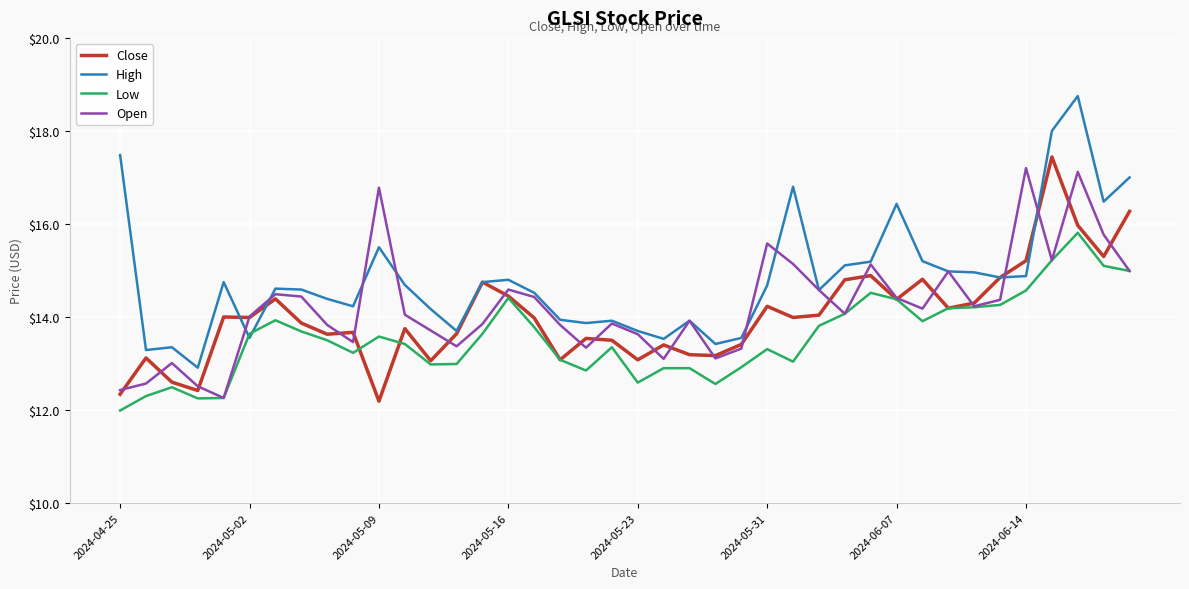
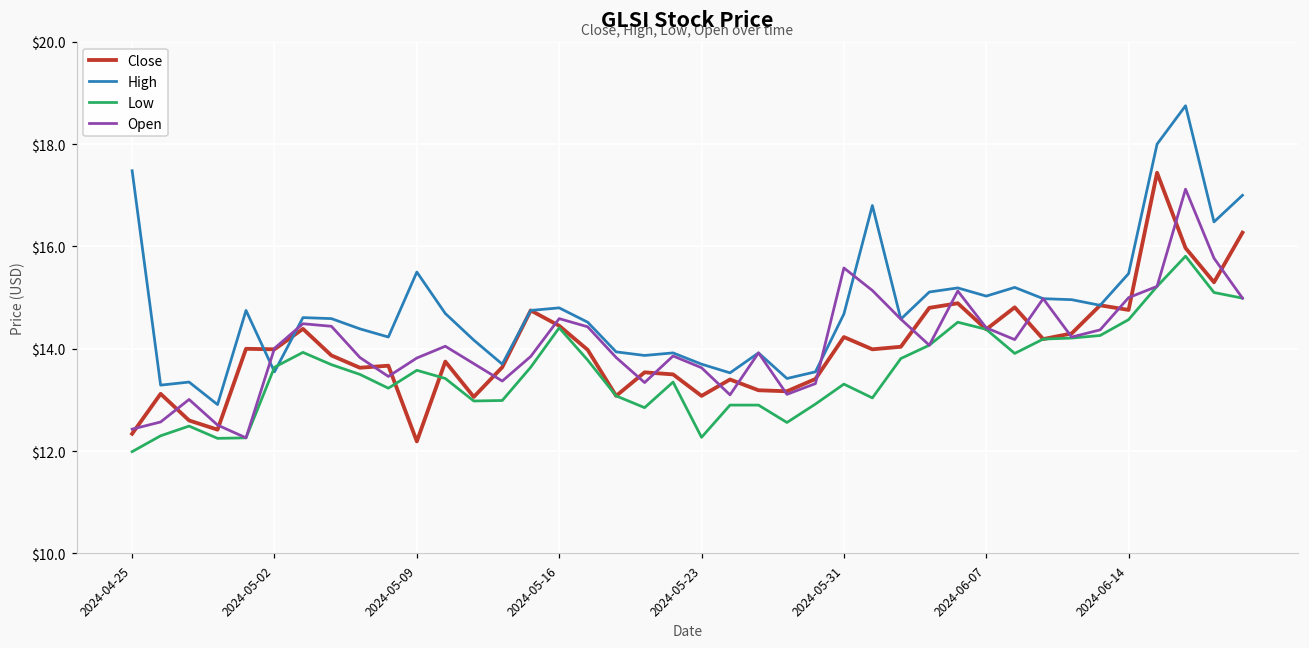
Open, 2024-05-09: $16.8 -> $13.8
Low, 2024-05-23: $12.6 -> $12.3
High, 2024-06-07: $16.4 -> $15.0
Close, 2024-06-14: $15.2 -> $14.8
High, 2024-06-14: $14.9 -> $15.5
Open, 2024-06-14: $17.2 -> $15.0
